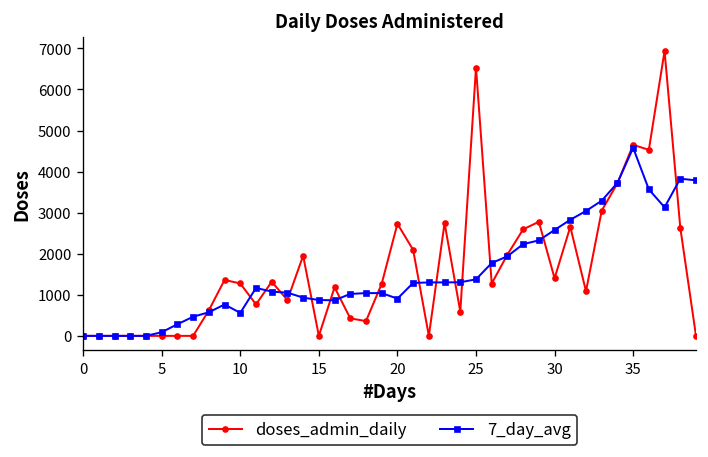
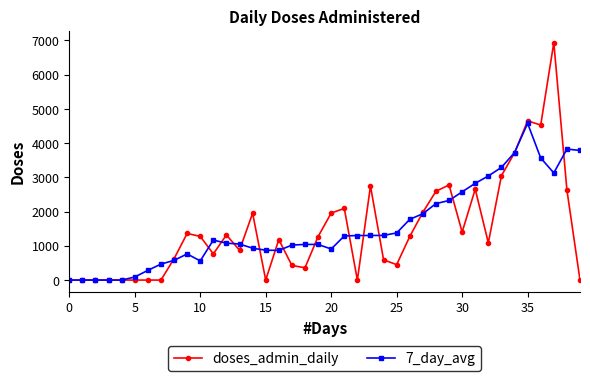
doses_admin_daily, 20: 2700 -> 2000
doses_admin_daily, 25: 6500 -> 500
